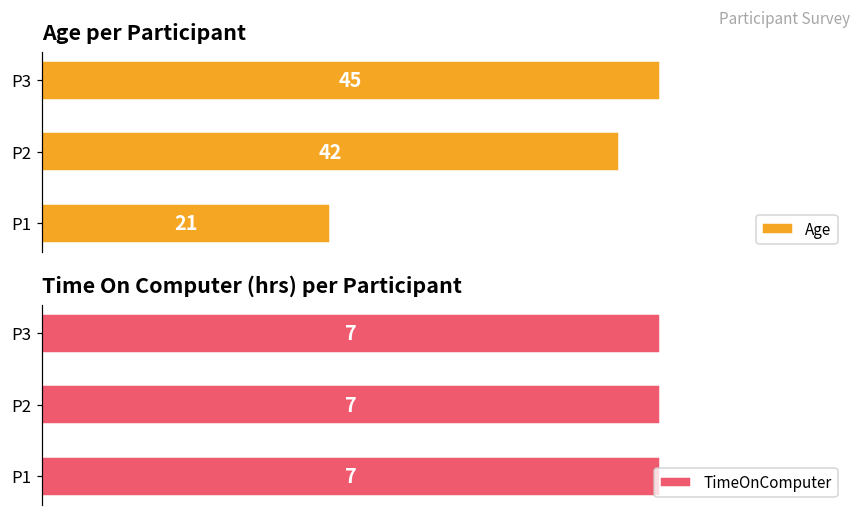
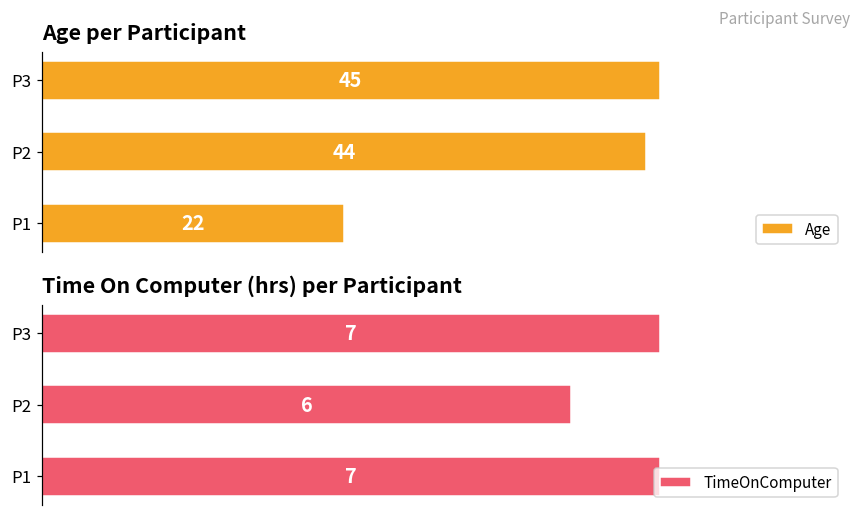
Age per Participant, P2: 42 -> 44
Age per Participant, P1: 21 -> 22
Time On Computer (hrs) per Participant, P2: 7 -> 6
